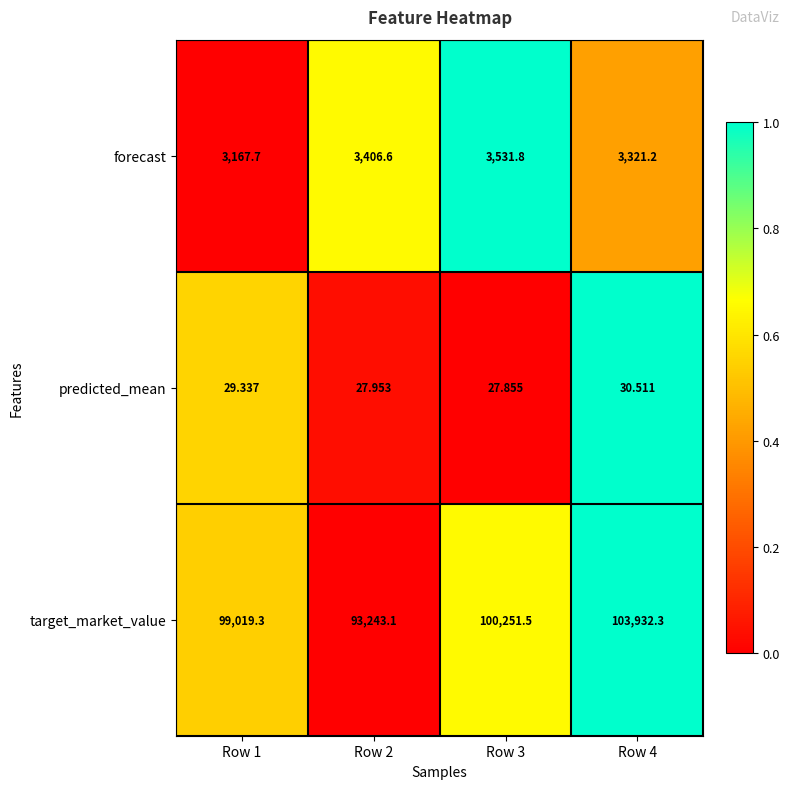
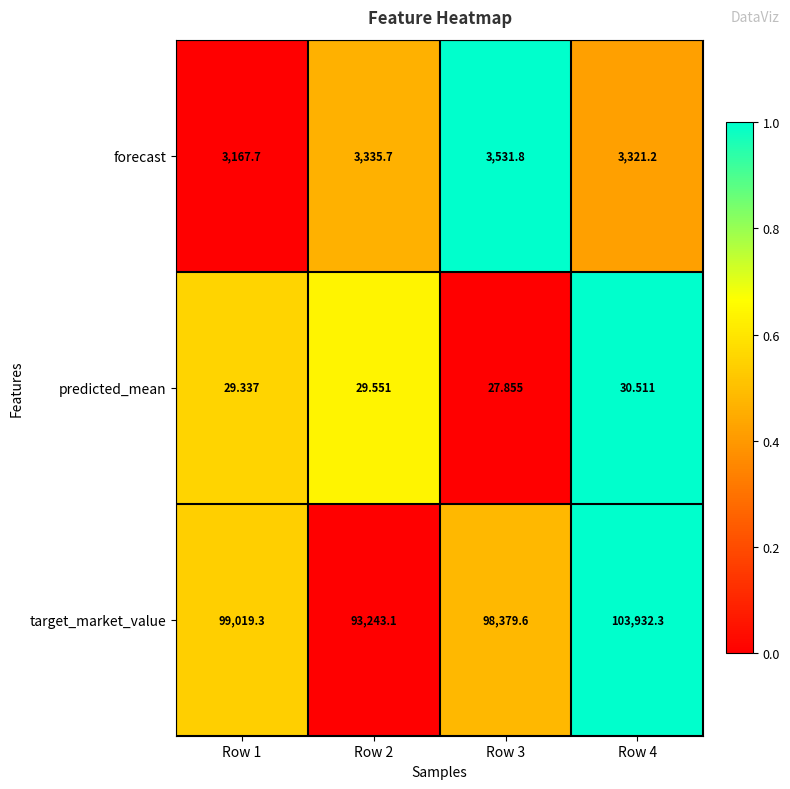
forecast, Row 2: 3,406.6 -> 3,335.7
predicted_mean, Row 2: 27.953 -> 29.551
target_market_value, Row 3: 100,251.5 -> 98,379.6
